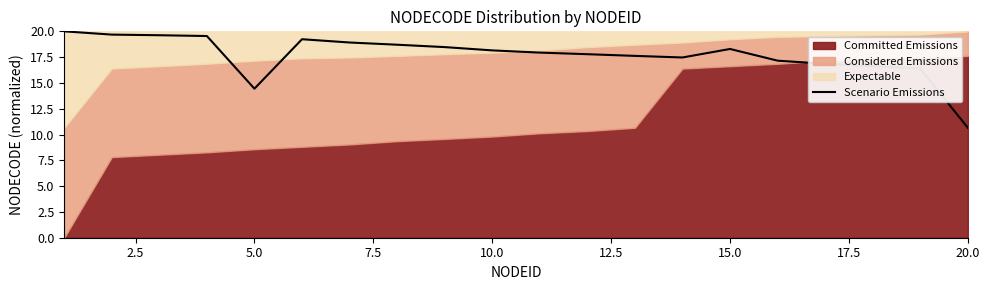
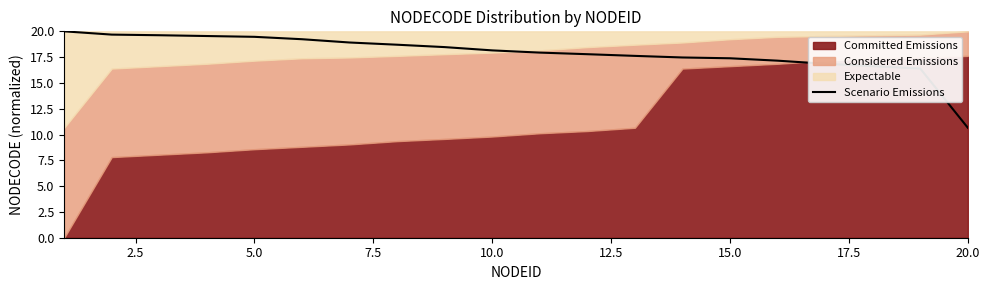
Scenario Emissions, 5.0: 14.4 -> 19.5
Scenario Emissions, 15.0: 18.3 -> 17.4
